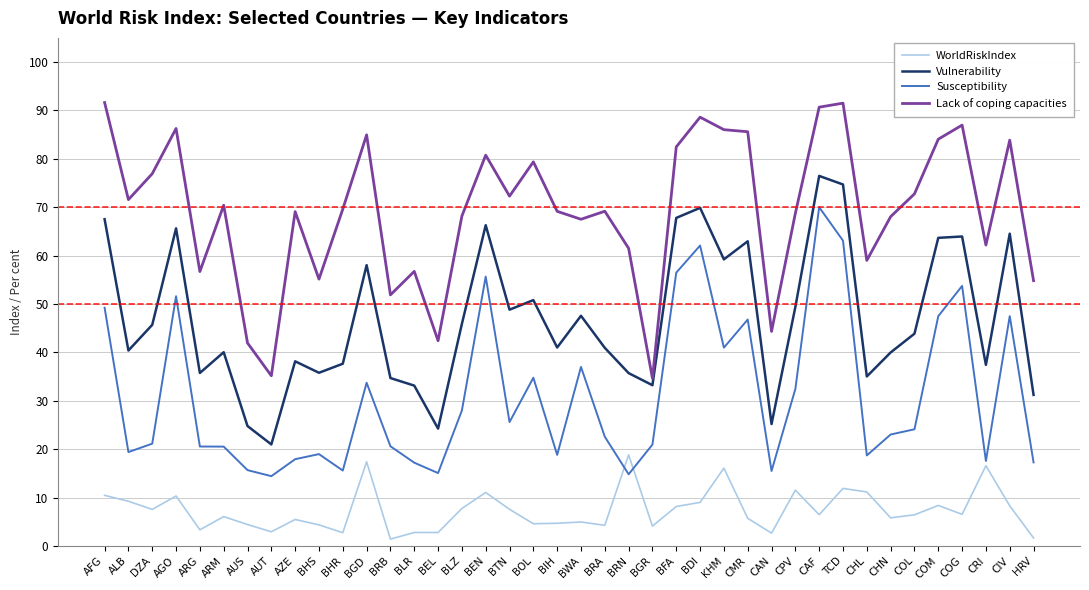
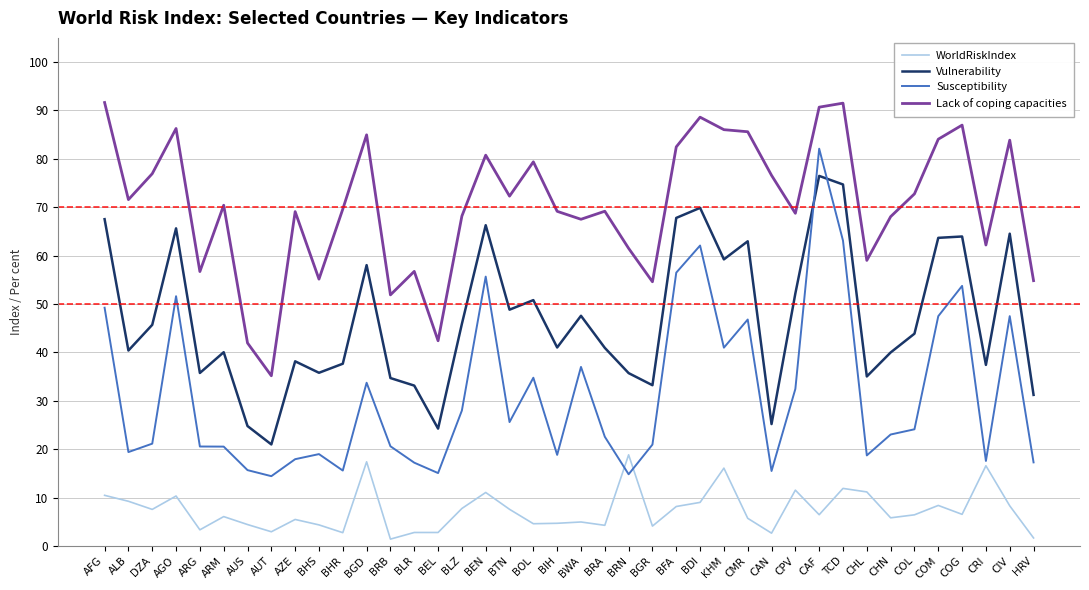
Lack of coping capacities, BGR: 35 -> 55
Lack of coping capacities, CAN: 44 -> 77
Vulnerability, CPV: 49 -> 52
Susceptibility, CAF: 70 -> 82
